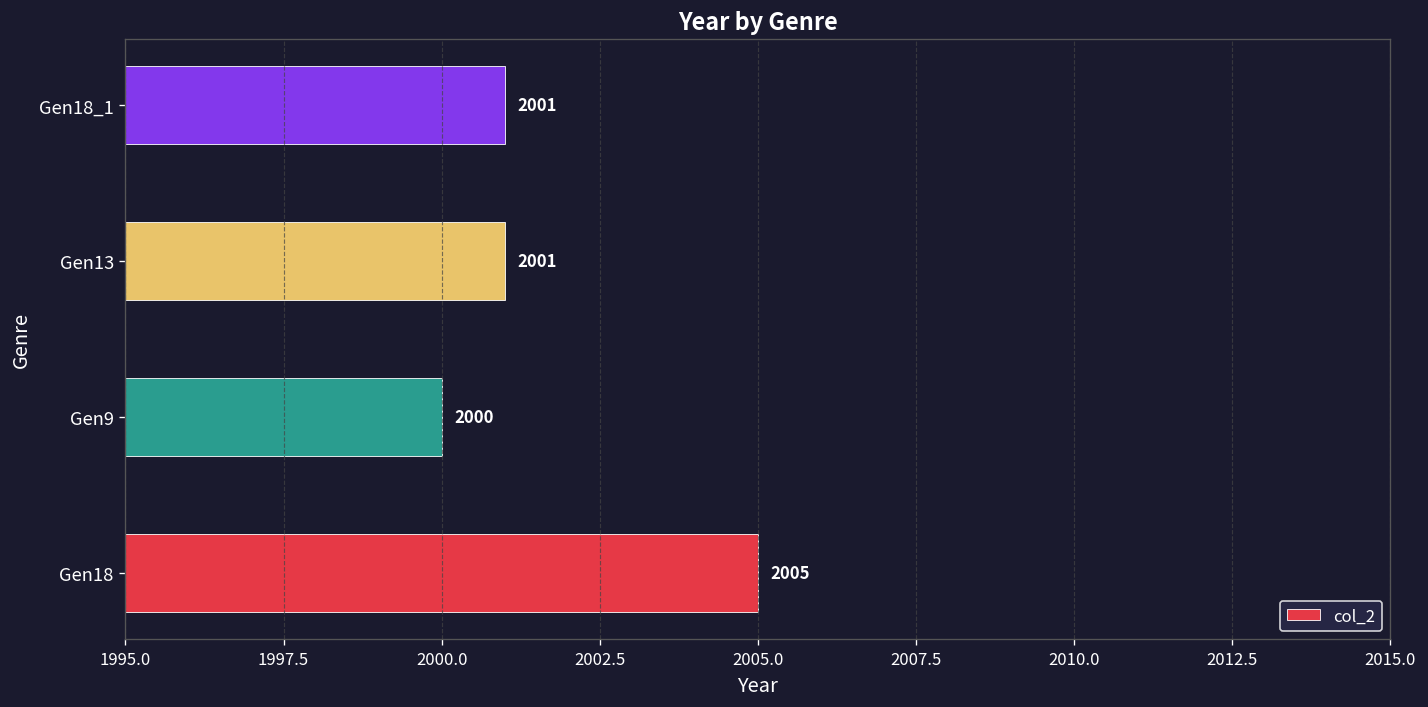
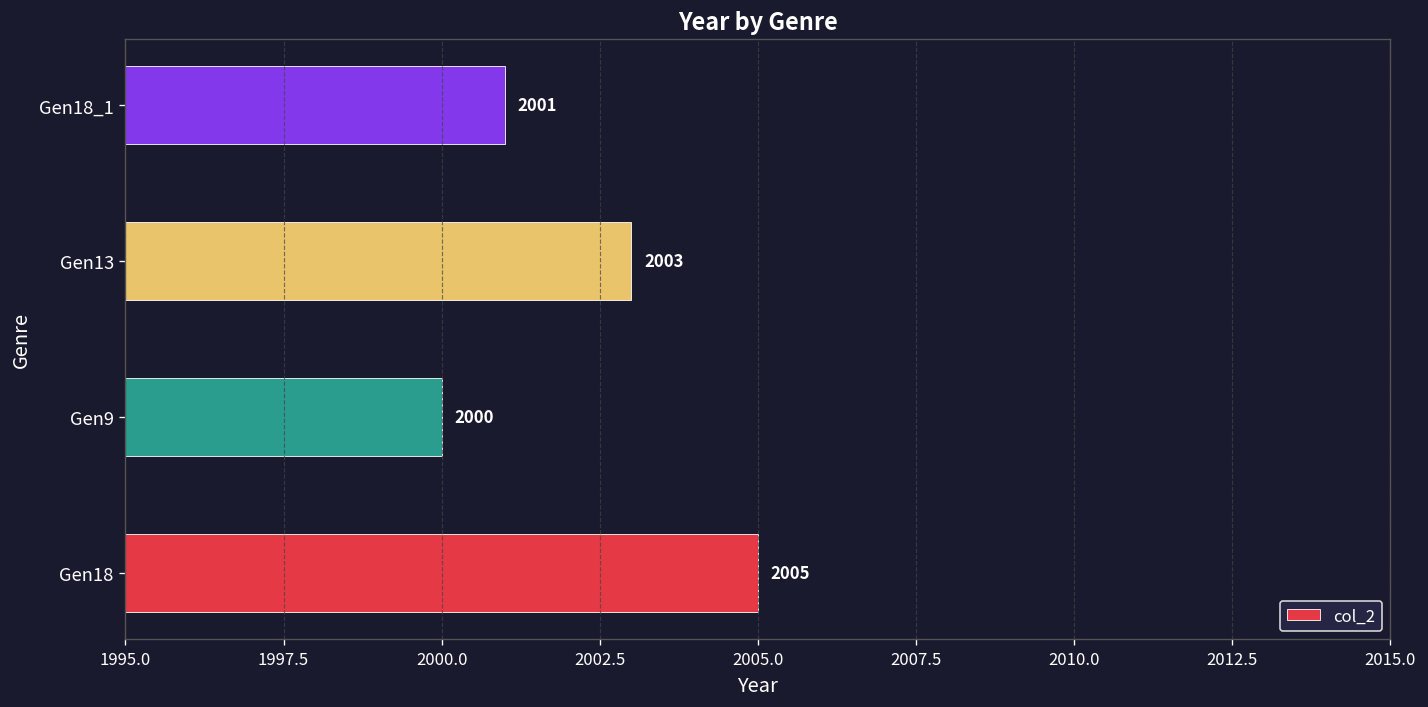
Gen13: 2001 -> 2003
